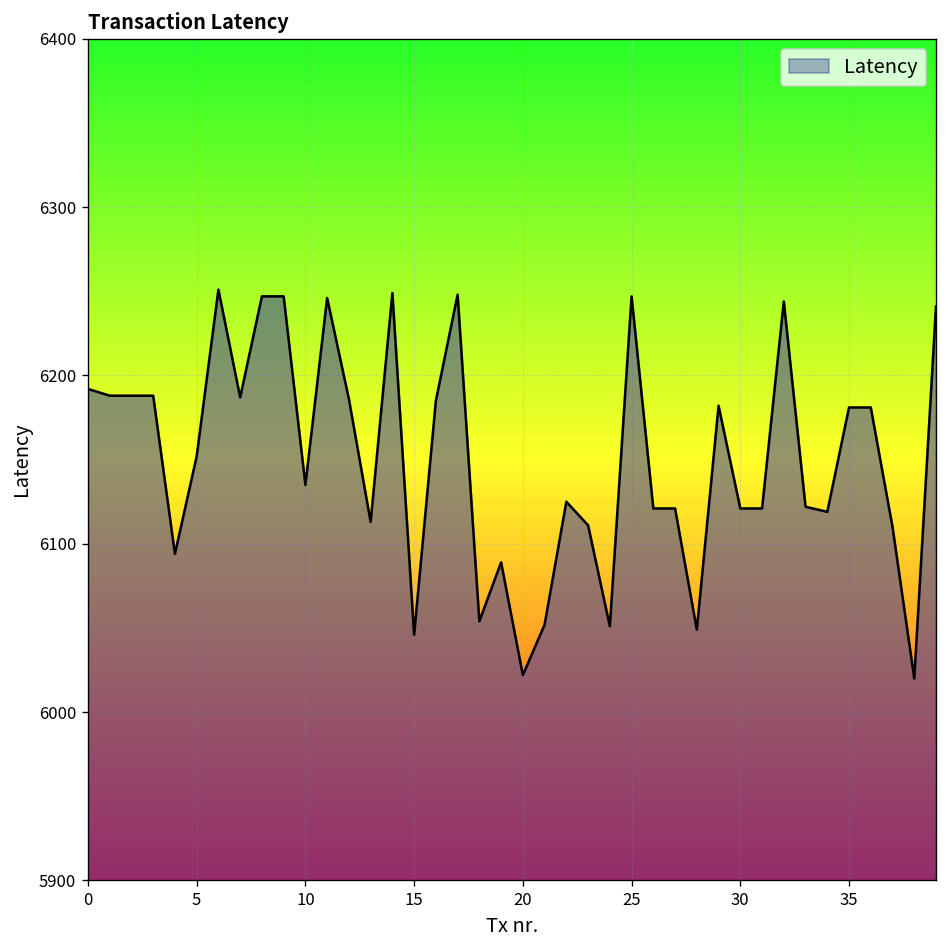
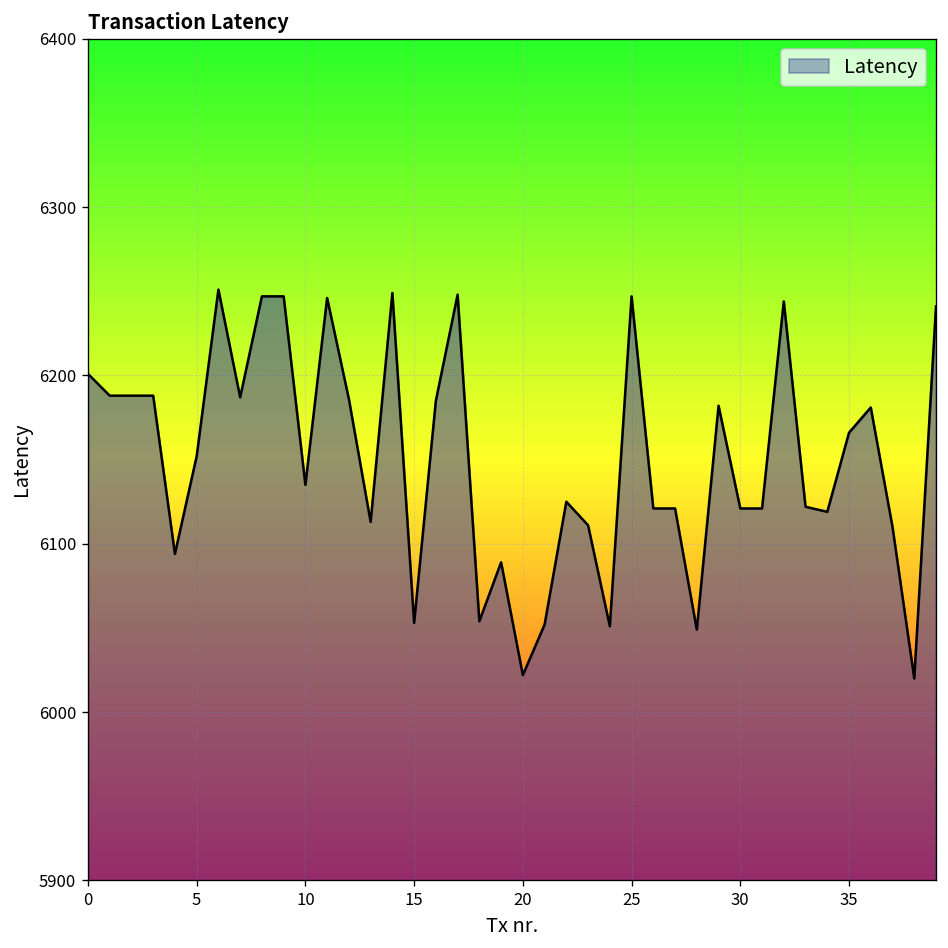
0: 6192 -> 6201
15: 6046 -> 6053
35: 6181 -> 6166
